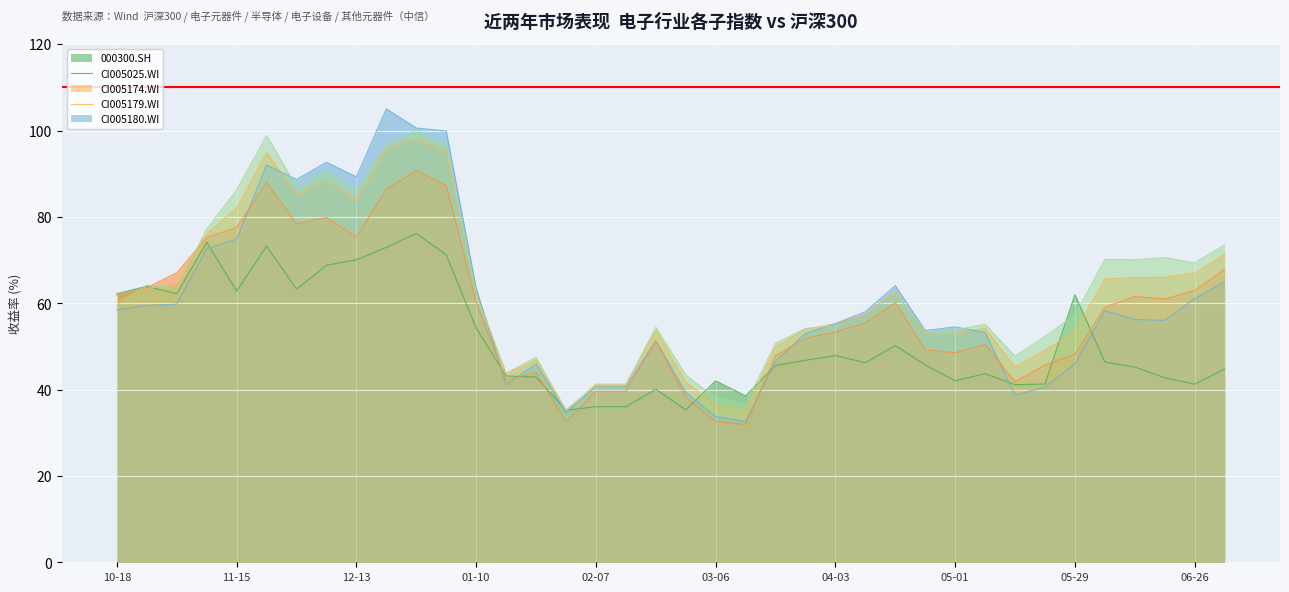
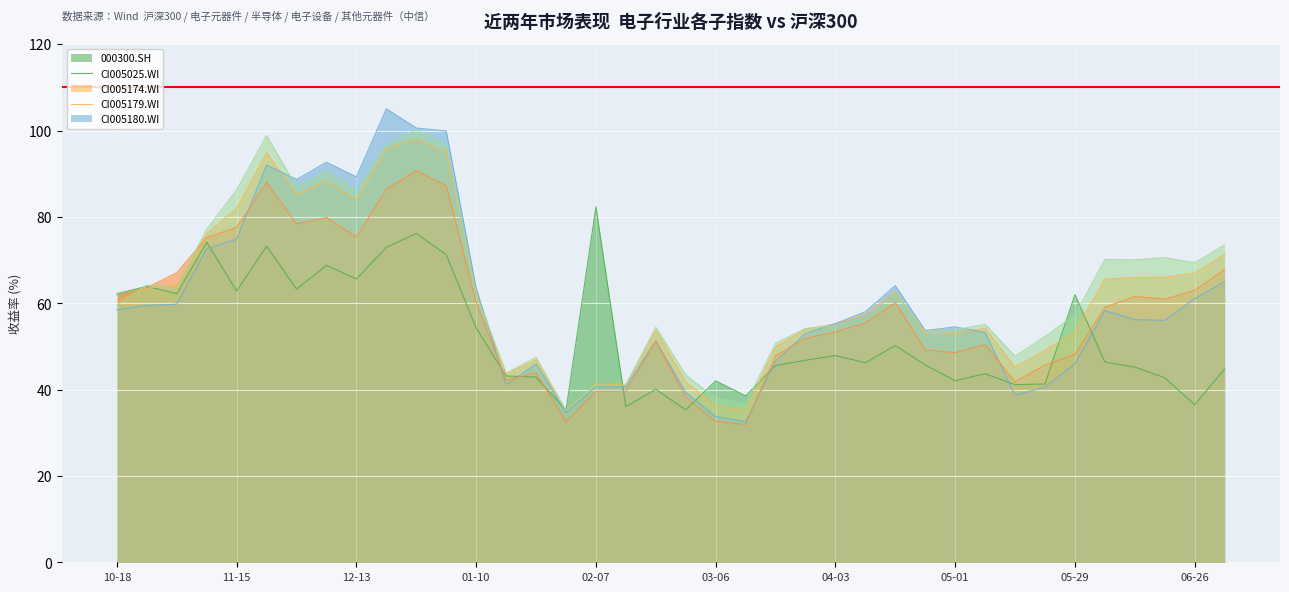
000300.SH, 12-13: 70 -> 66
000300.SH, 02-07: 36 -> 82
000300.SH, 06-26: 41 -> 37
